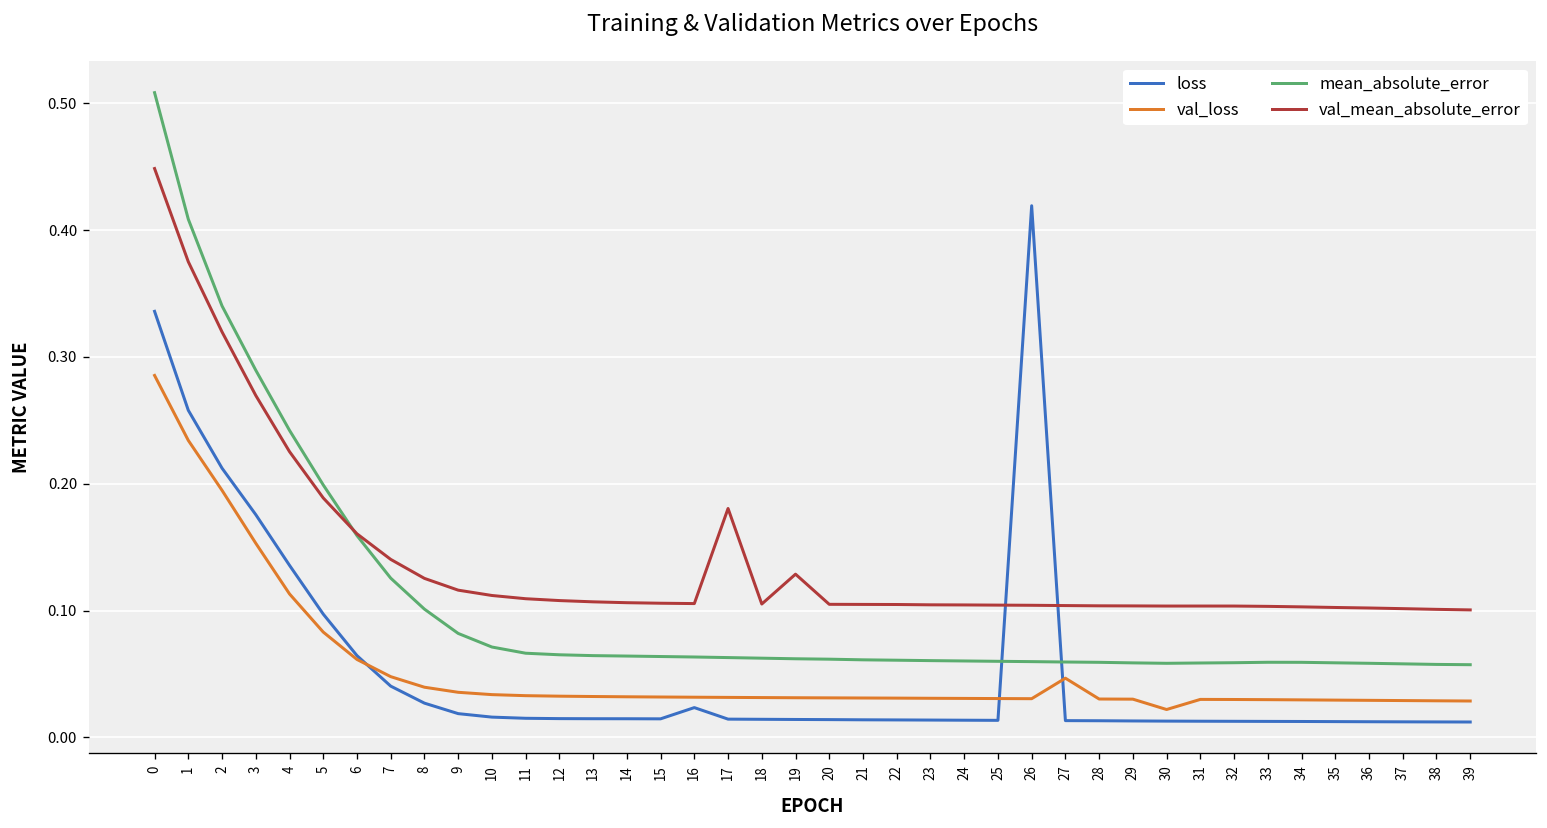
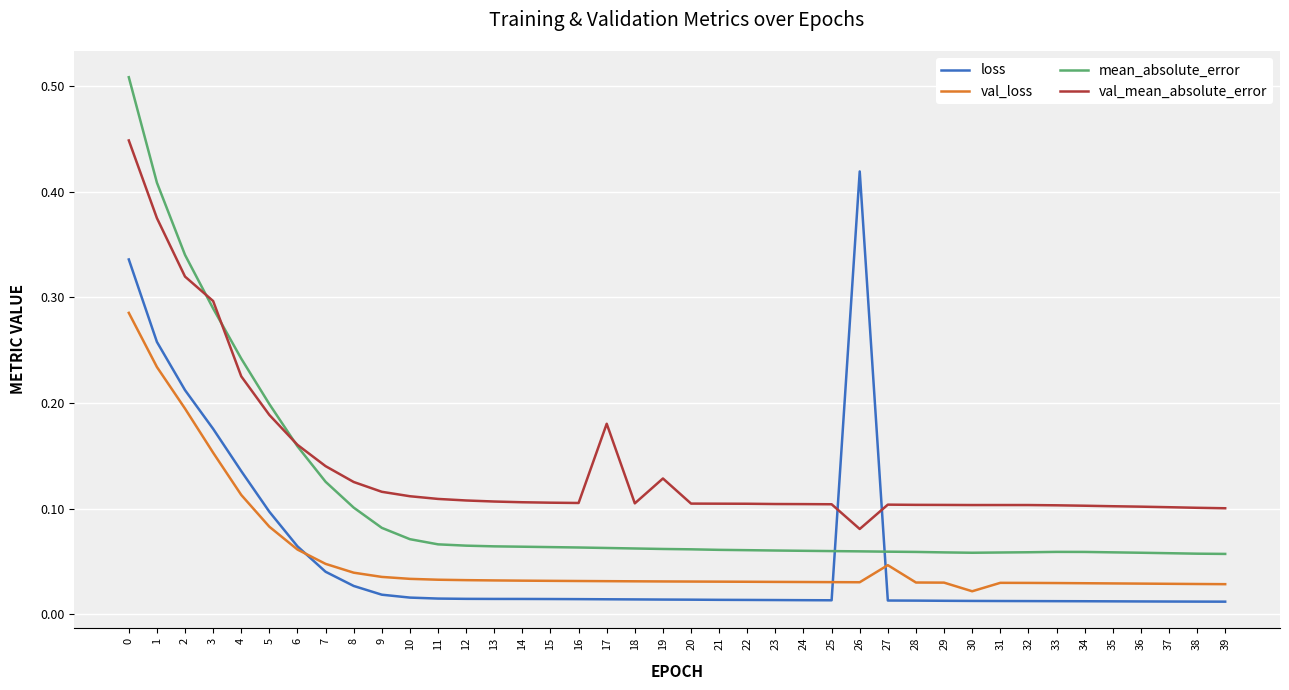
val_mean_absolute_error, 3: 0.270 -> 0.297
loss, 16: 0.023 -> 0.014
val_mean_absolute_error, 26: 0.104 -> 0.081
